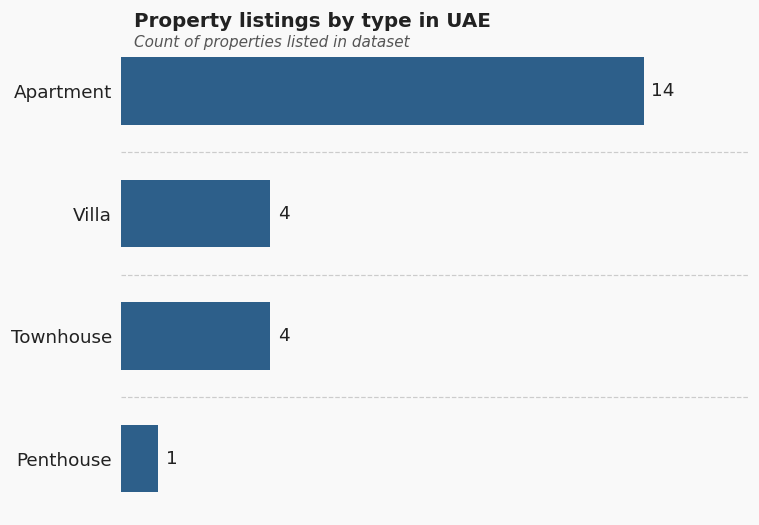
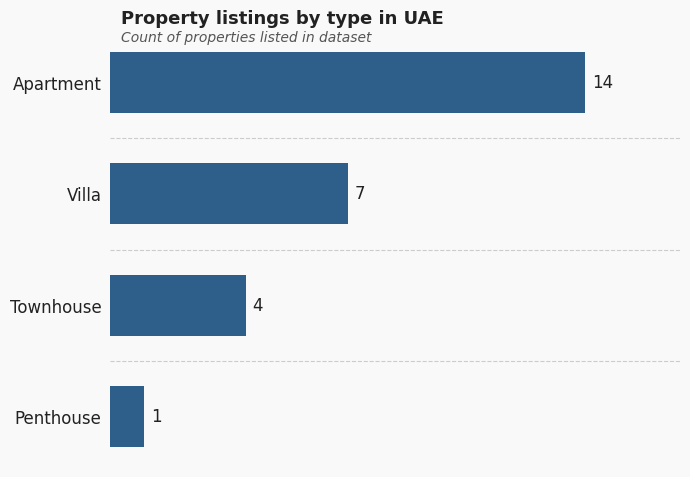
Villa: 4 -> 7
